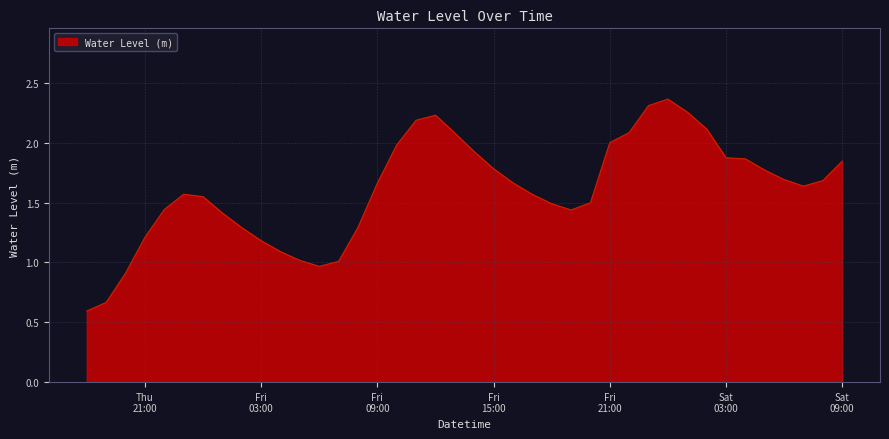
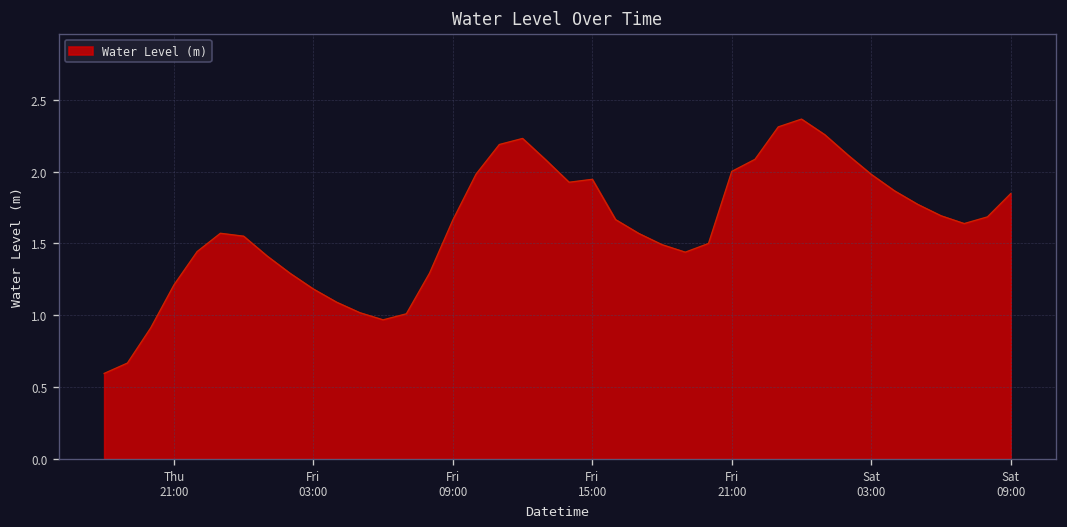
Fri 15:00: 1.78 -> 1.95
Sat 03:00: 1.87 -> 1.98
